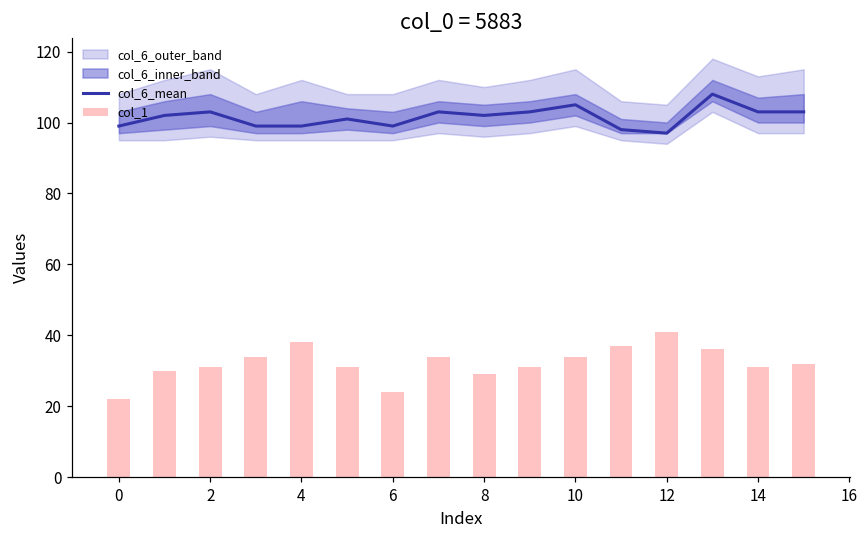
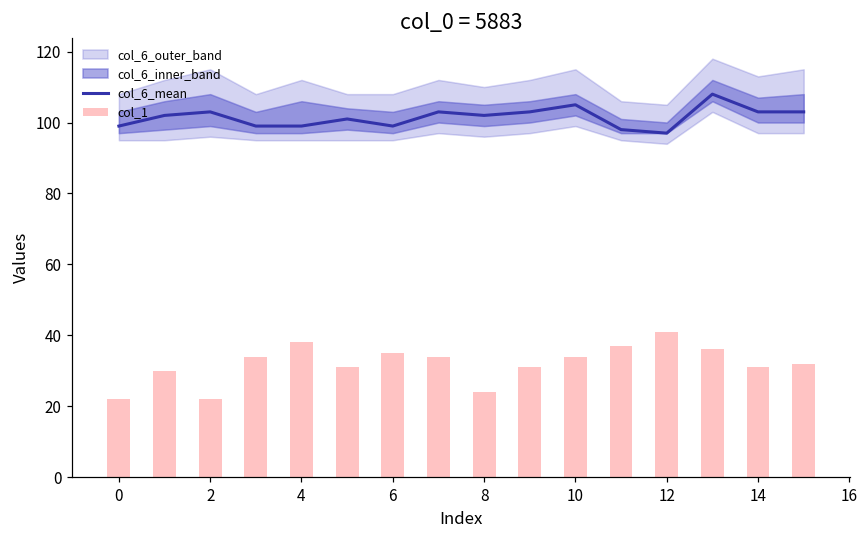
col_1, 2: 31 -> 22
col_1, 6: 24 -> 35
col_1, 8: 29 -> 24
